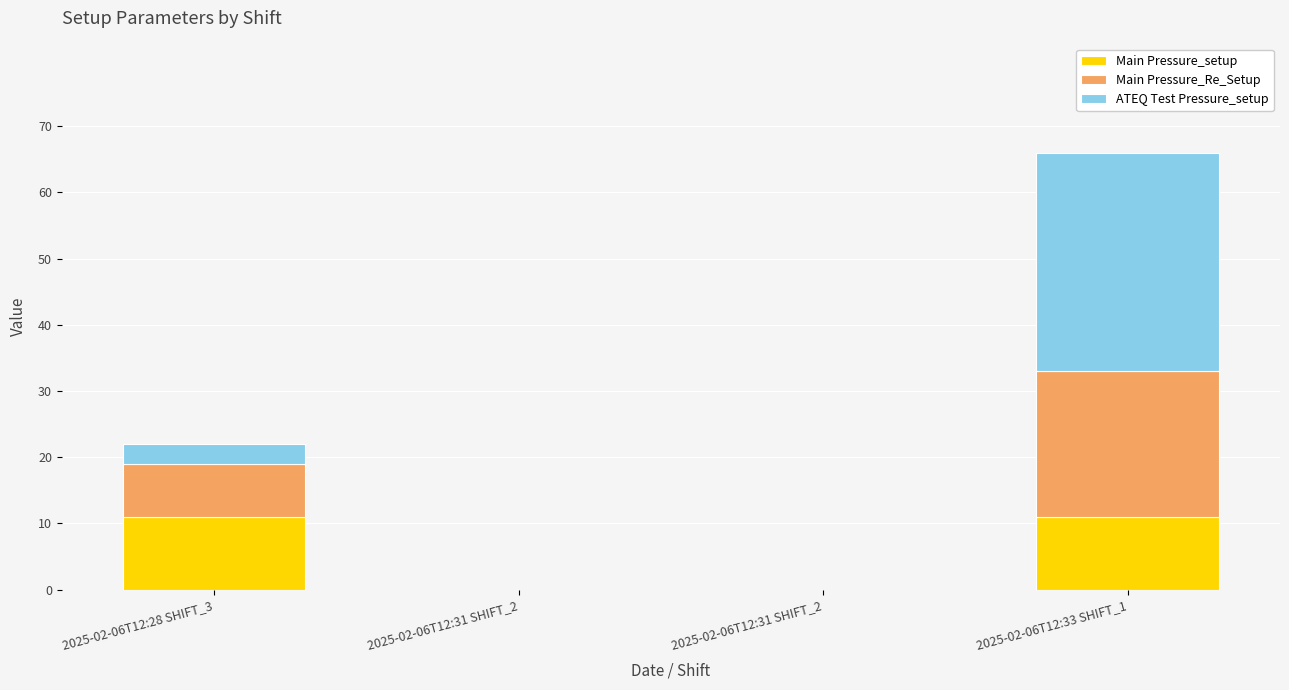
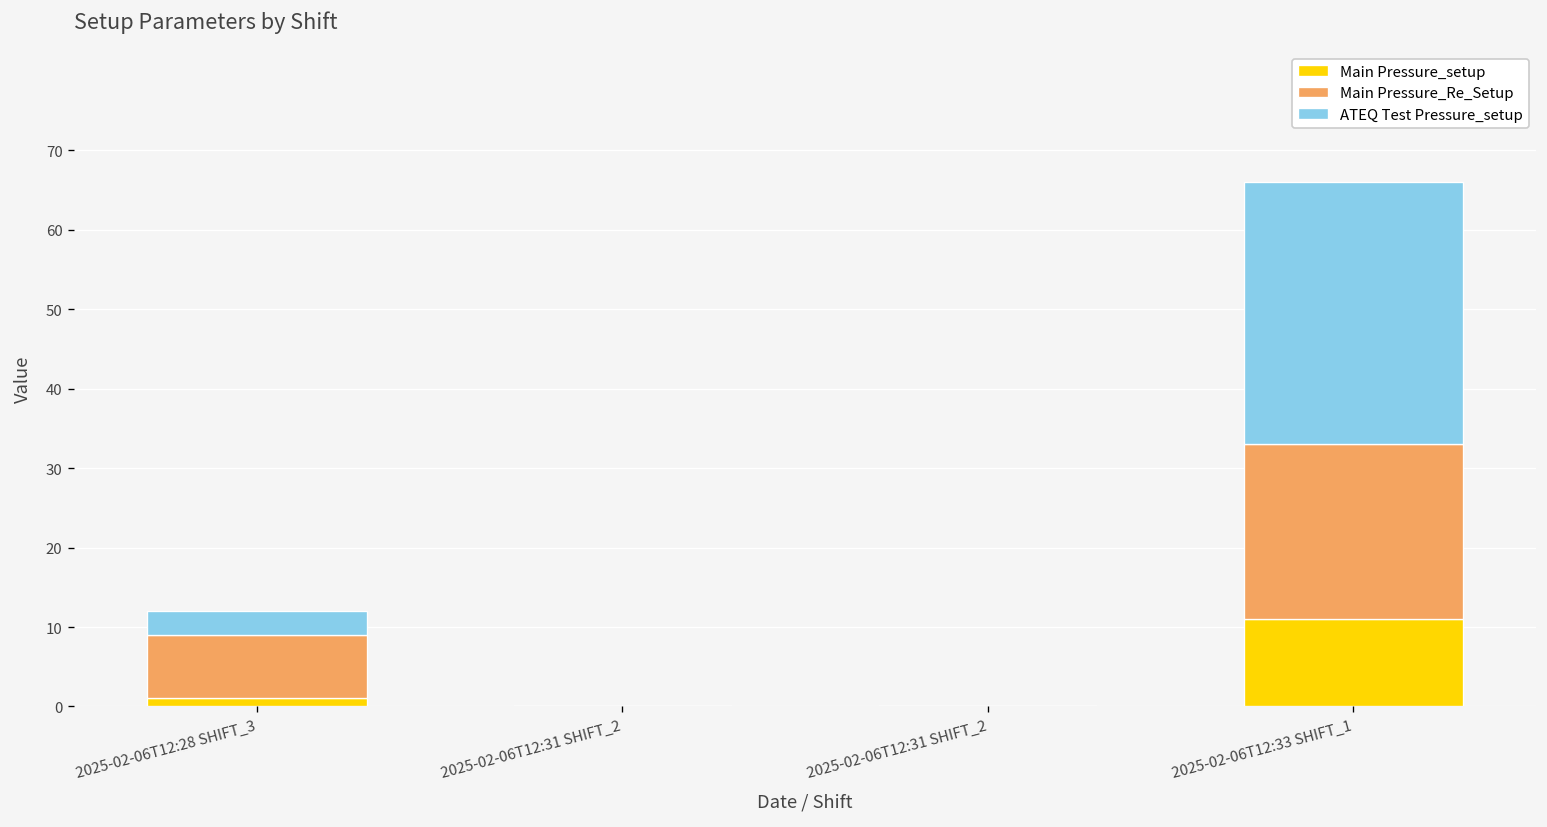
Main Pressure_setup, 2025-02-06T12:28 SHIFT_3: 11 -> 1
